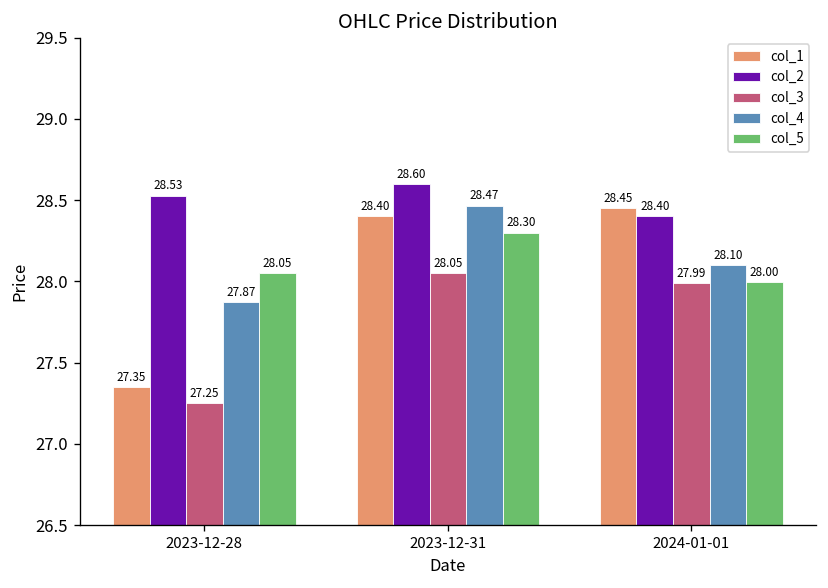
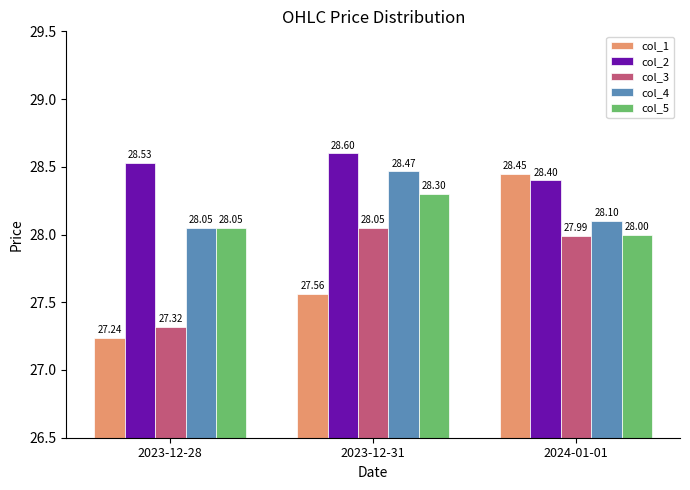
col_1, 2023-12-28: 27.35 -> 27.24
col_3, 2023-12-28: 27.25 -> 27.32
col_4, 2023-12-28: 27.87 -> 28.05
col_1, 2023-12-31: 28.40 -> 27.56
